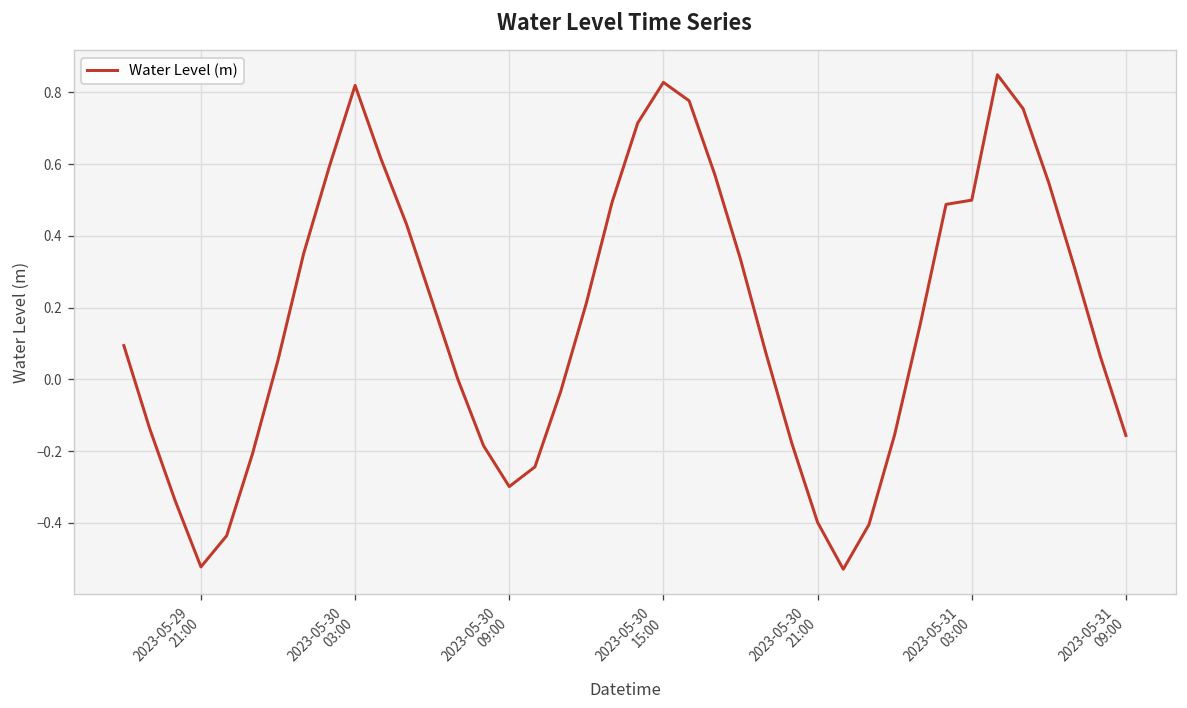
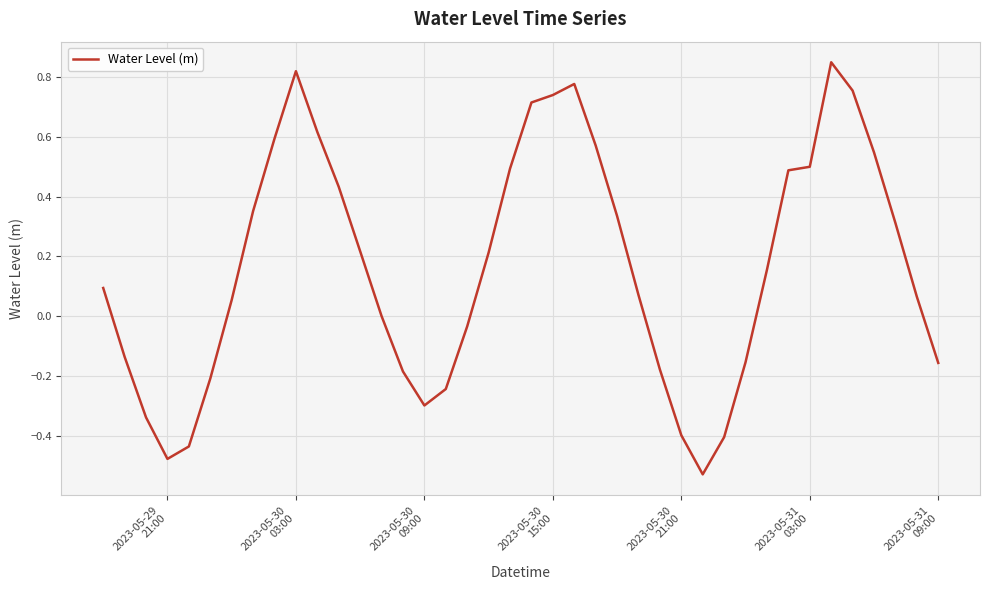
2023-05-29 21:00: -0.52 -> -0.48
2023-05-30 15:00: 0.83 -> 0.74
